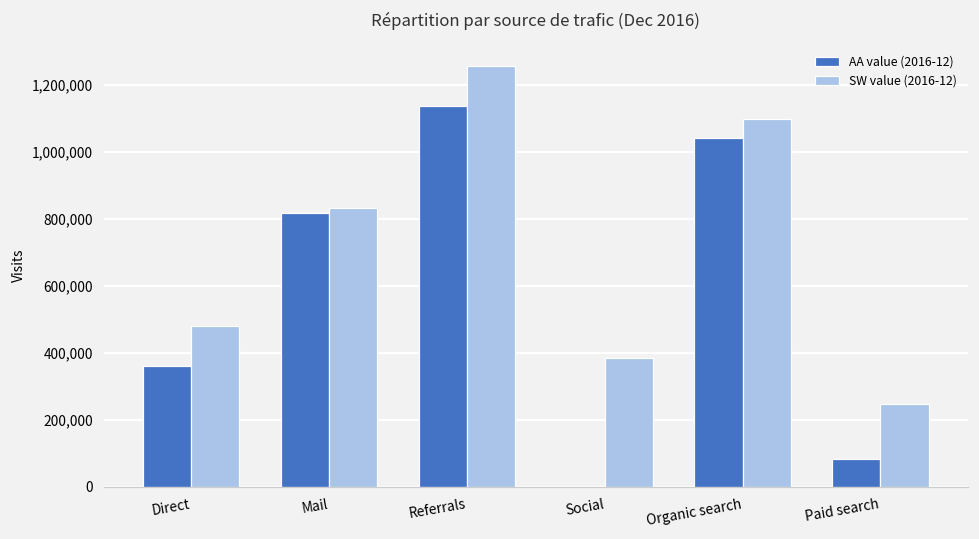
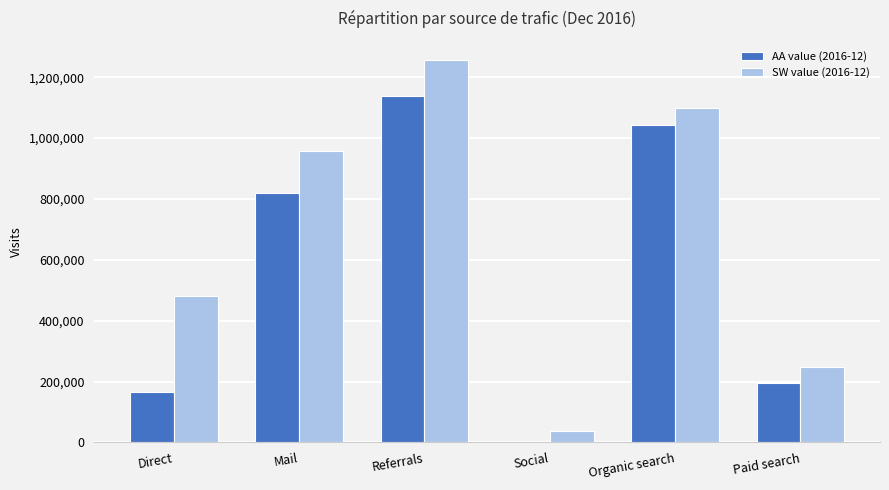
AA value (2016-12), Direct: 360,000 -> 160,000
SW value (2016-12), Mail: 830,000 -> 960,000
SW value (2016-12), Social: 390,000 -> 40,000
AA value (2016-12), Paid search: 80,000 -> 200,000
